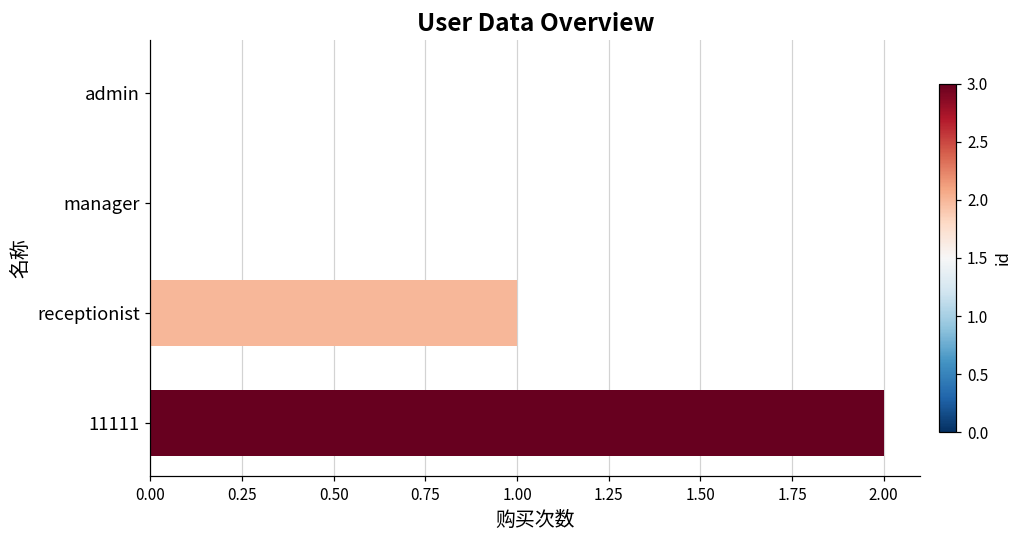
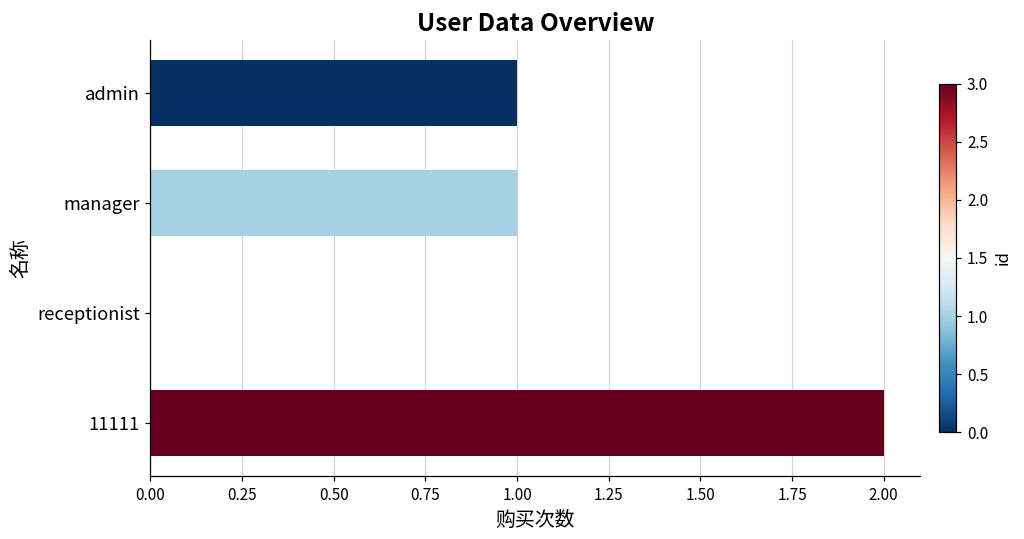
admin: 0 -> 1
manager: 0 -> 1
receptionist: 1 -> 0
